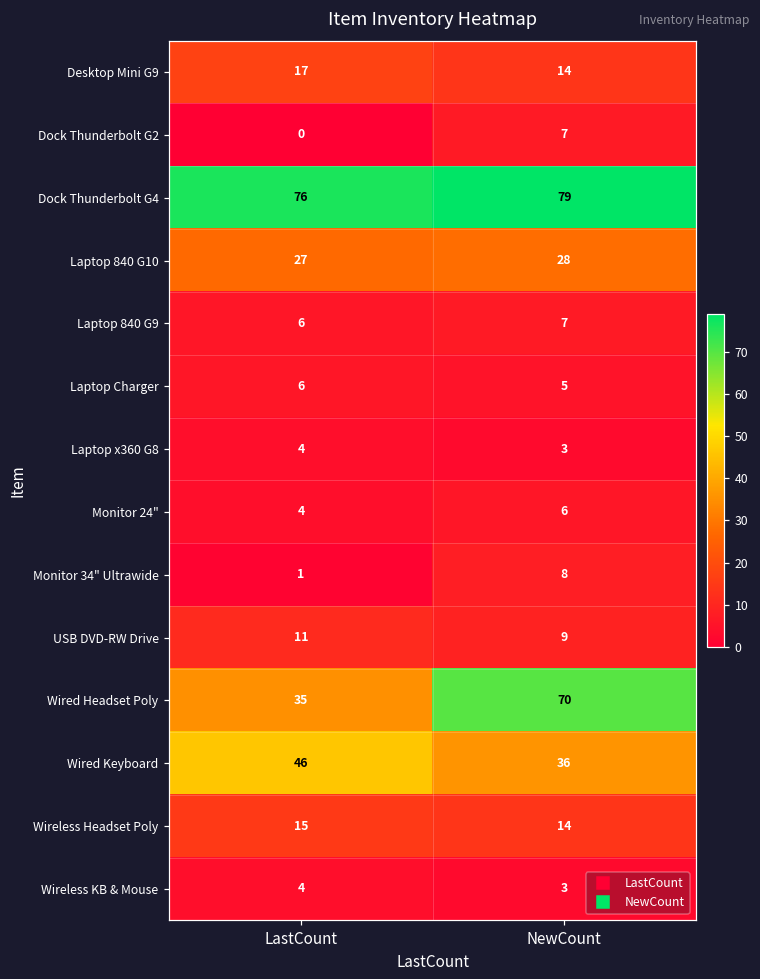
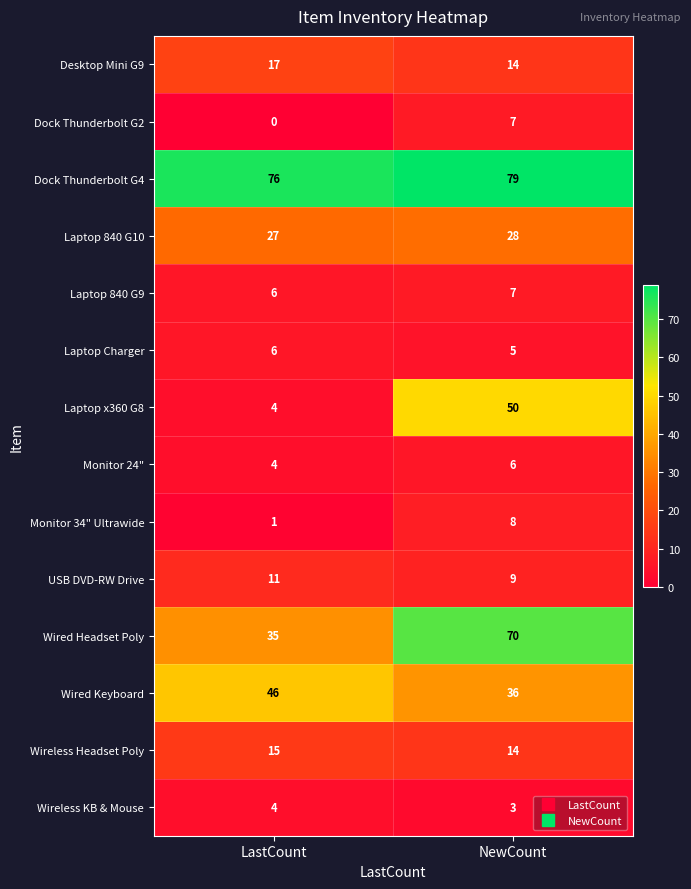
Laptop x360 G8, NewCount: 3 -> 50
